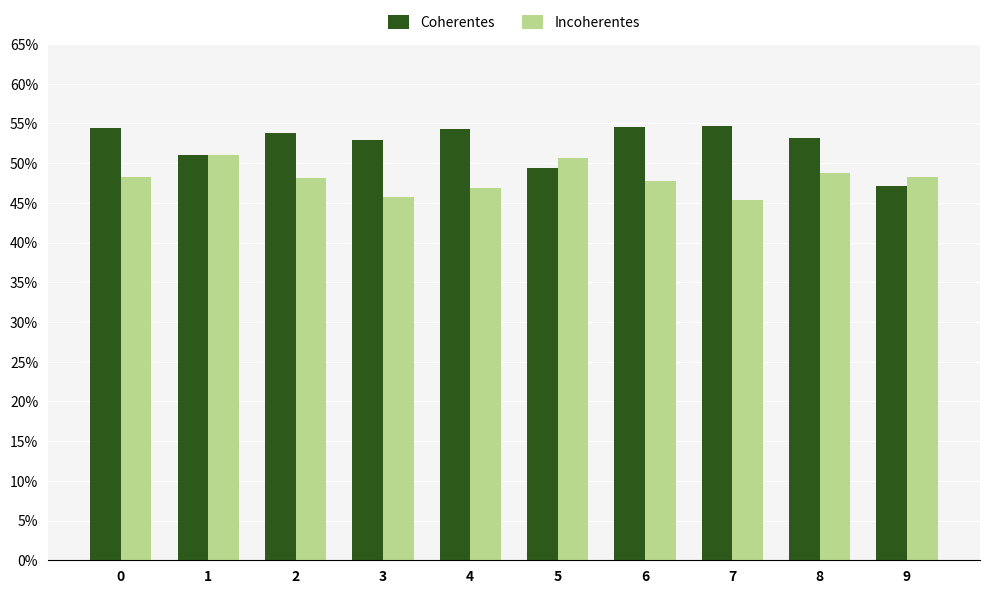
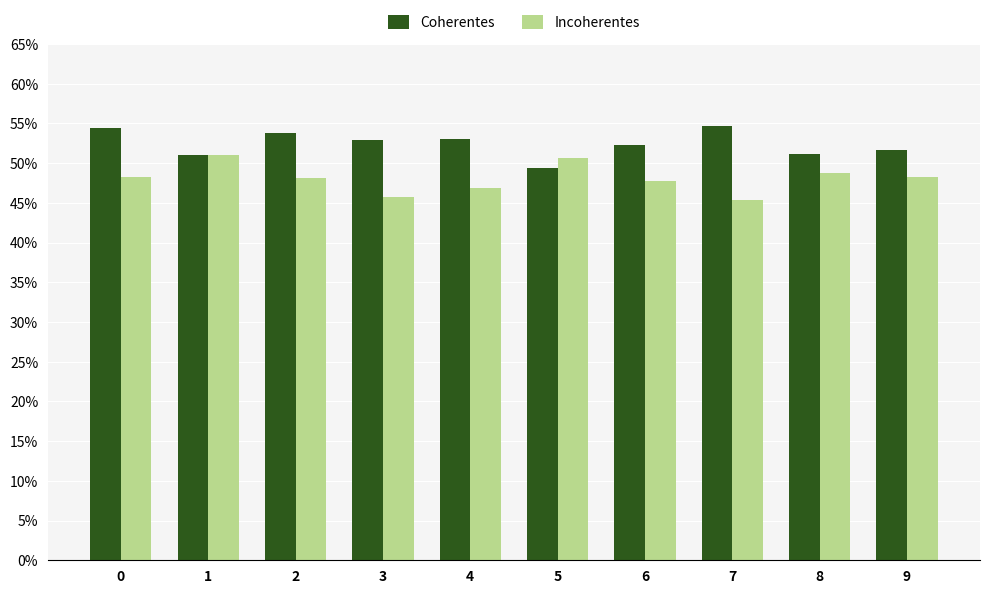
Coherentes, 4: 54% -> 53%
Coherentes, 6: 55% -> 52%
Coherentes, 8: 53% -> 51%
Coherentes, 9: 47% -> 52%
